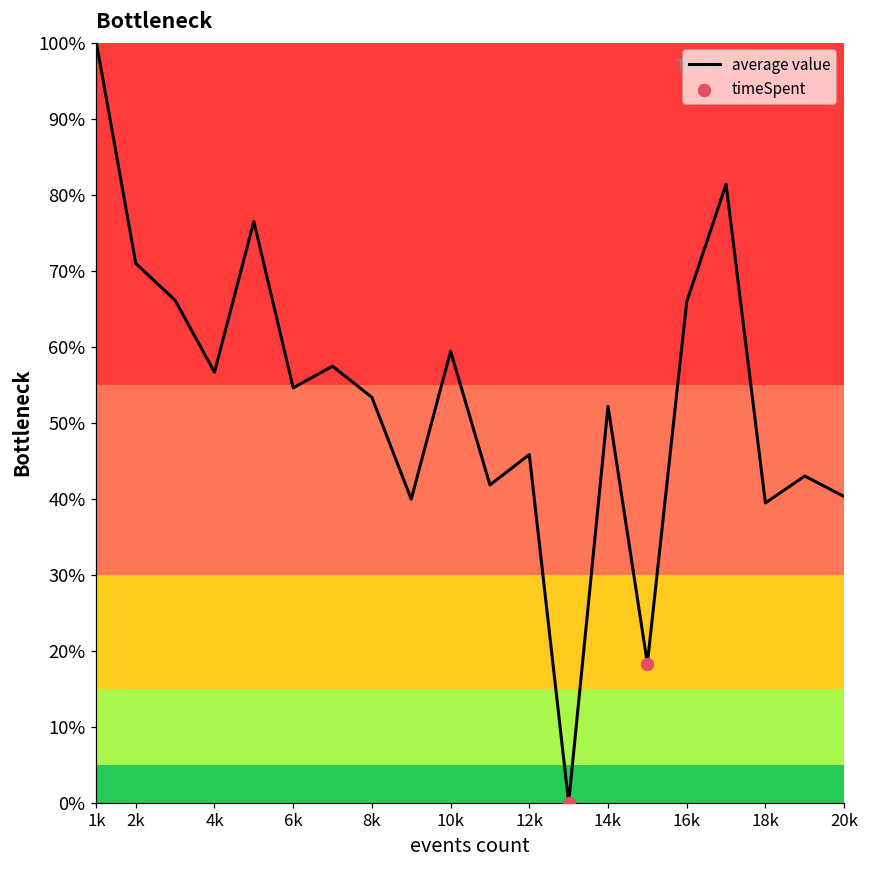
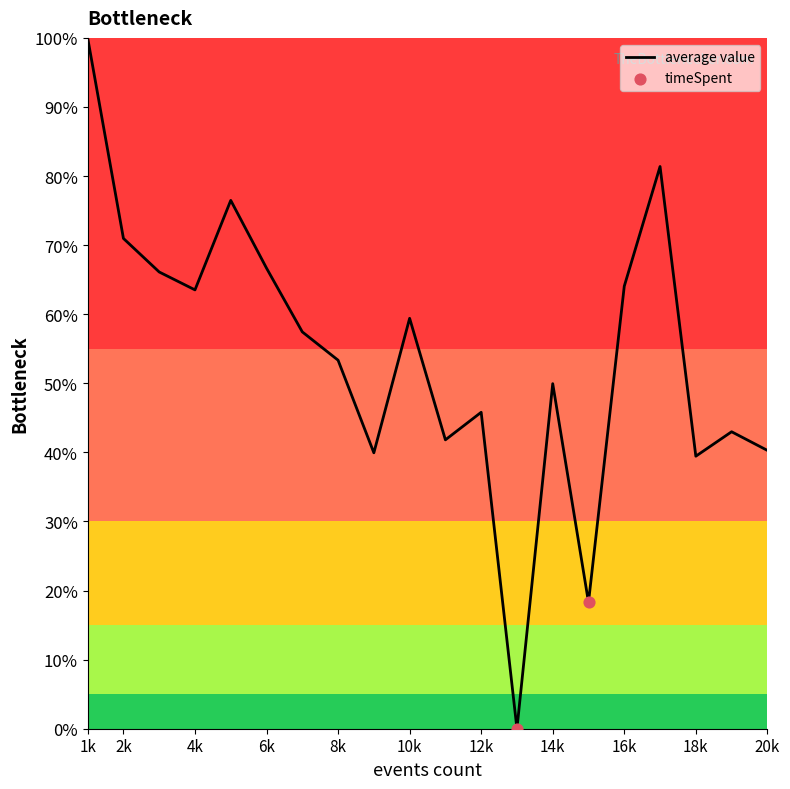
average value, 4k: 57% -> 64%
average value, 6k: 55% -> 67%
average value, 14k: 52% -> 50%
average value, 16k: 66% -> 64%
